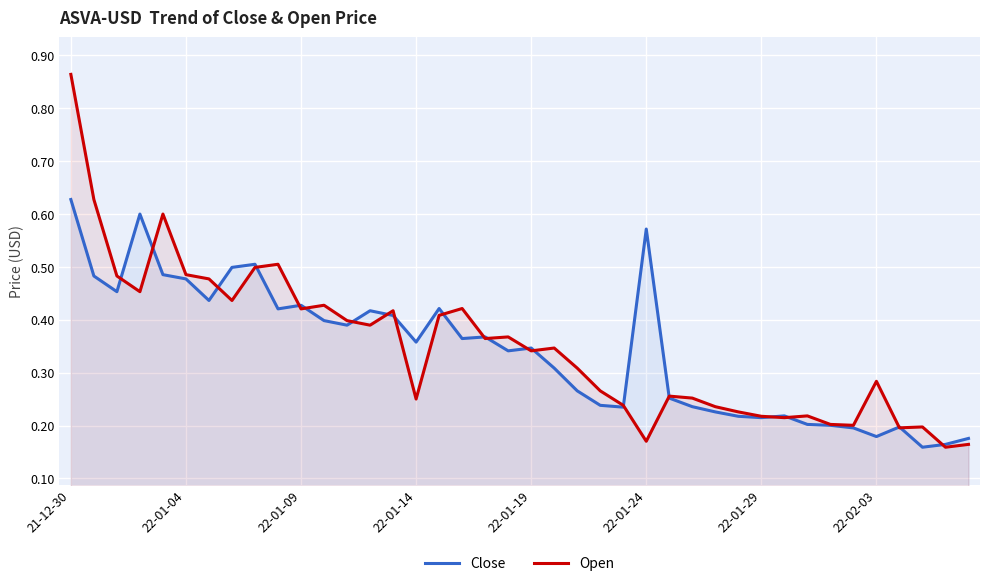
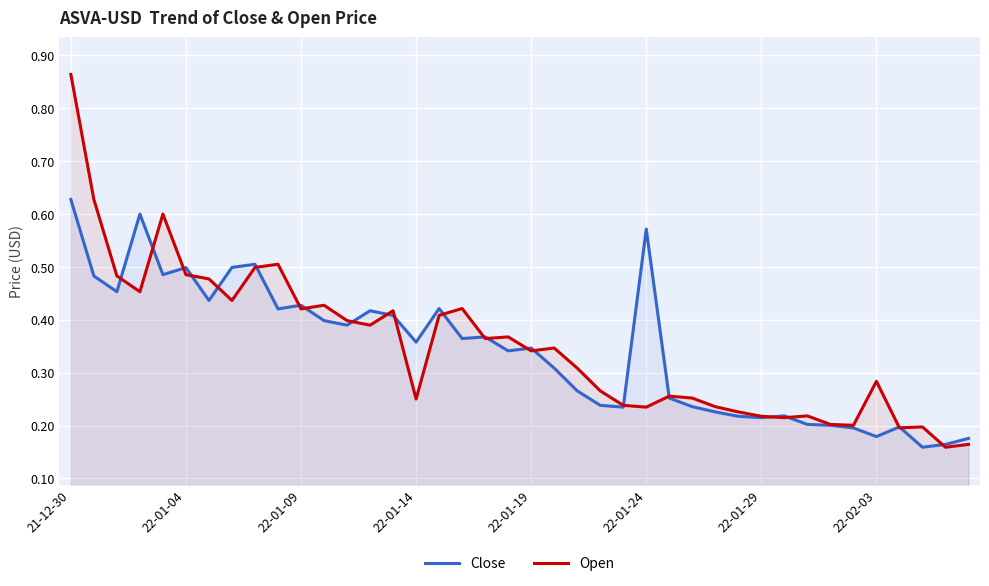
Close, 22-01-04: 0.48 -> 0.50
Open, 22-01-24: 0.17 -> 0.23
